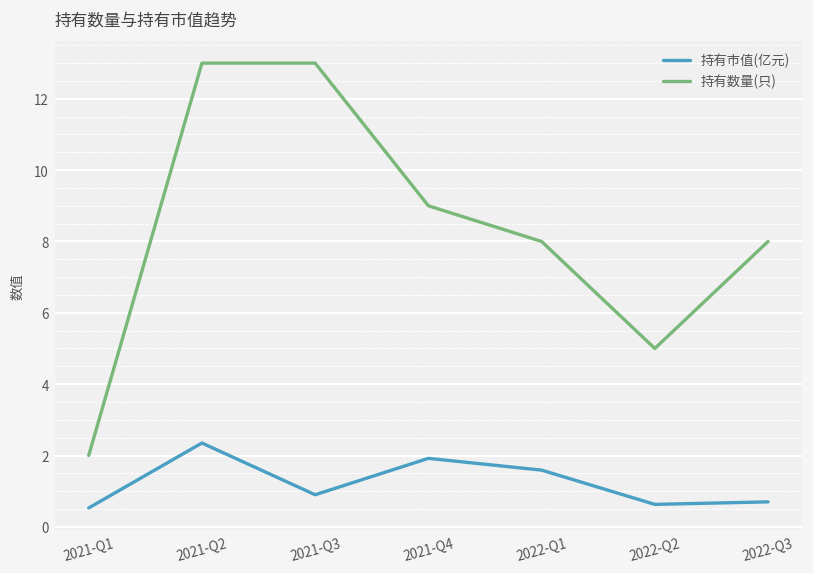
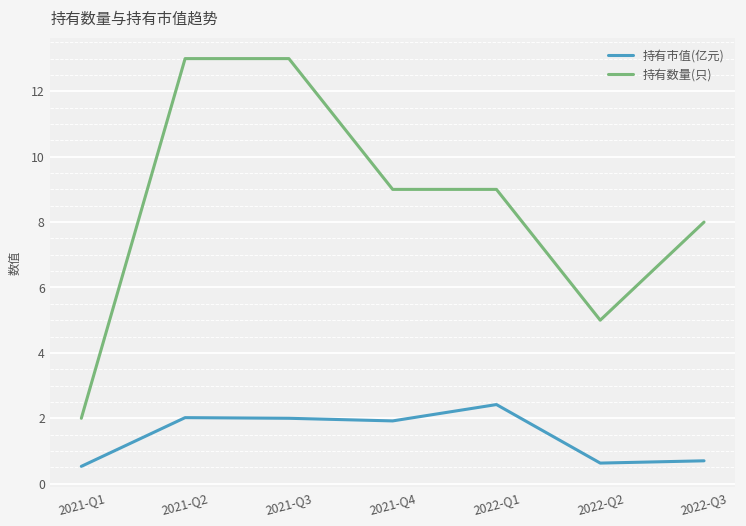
持有市值(亿元), 2021-Q2: 2.4 -> 2.0
持有市值(亿元), 2021-Q3: 0.9 -> 2.0
持有市值(亿元), 2022-Q1: 1.6 -> 2.4
持有数量(只), 2022-Q1: 8 -> 9
